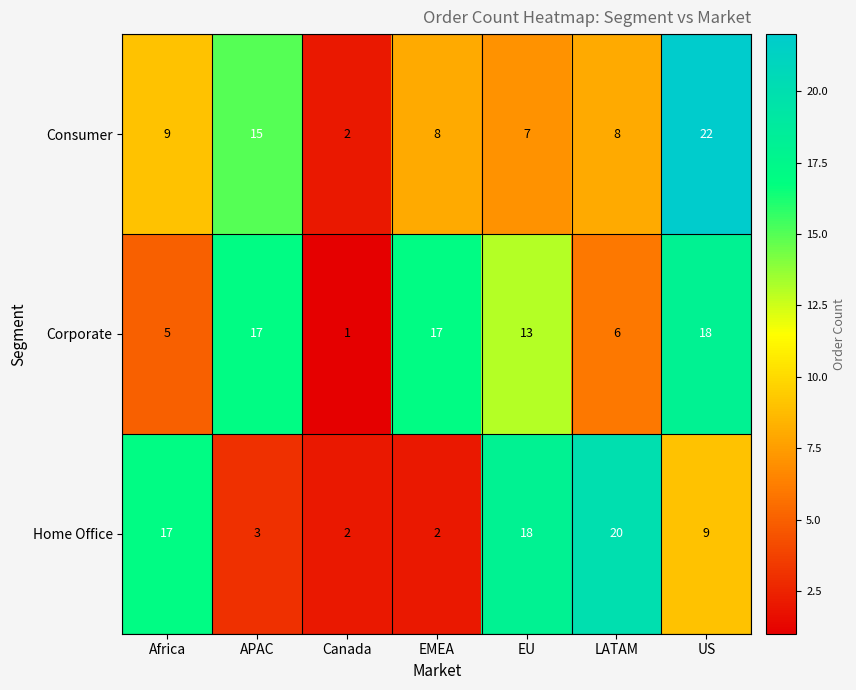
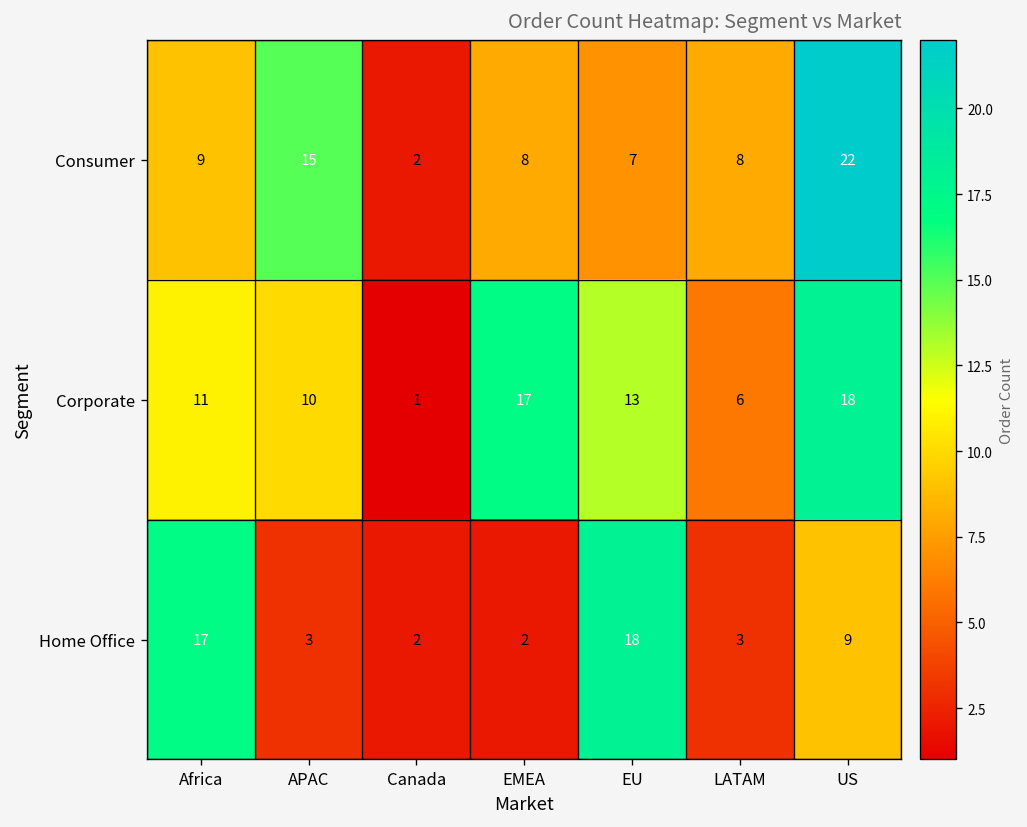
Corporate, Africa: 5 -> 11
Corporate, APAC: 17 -> 10
Home Office, LATAM: 20 -> 3
